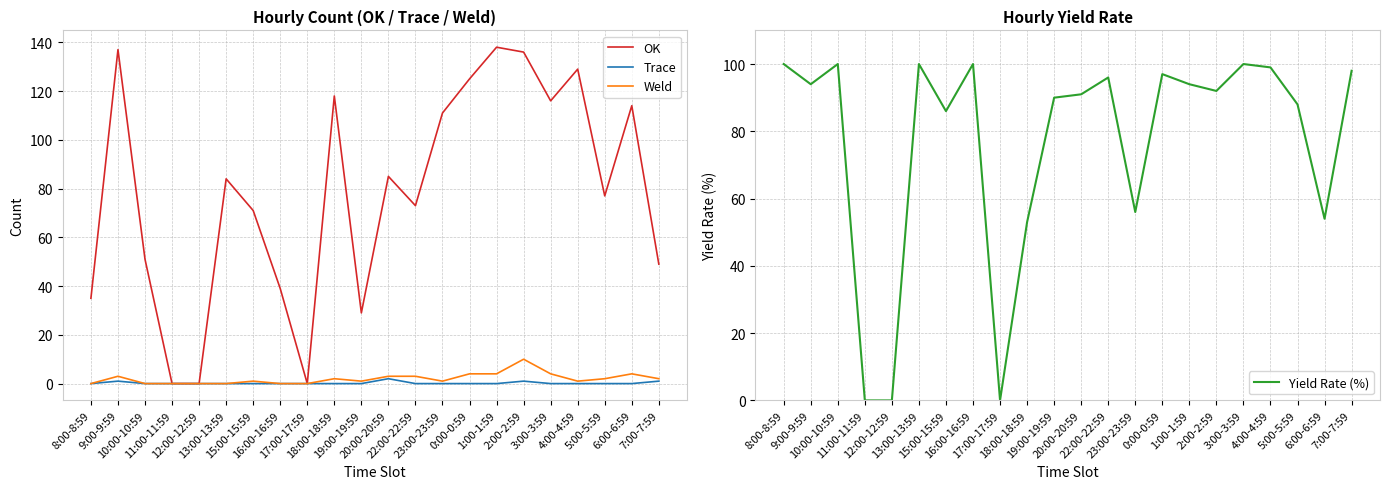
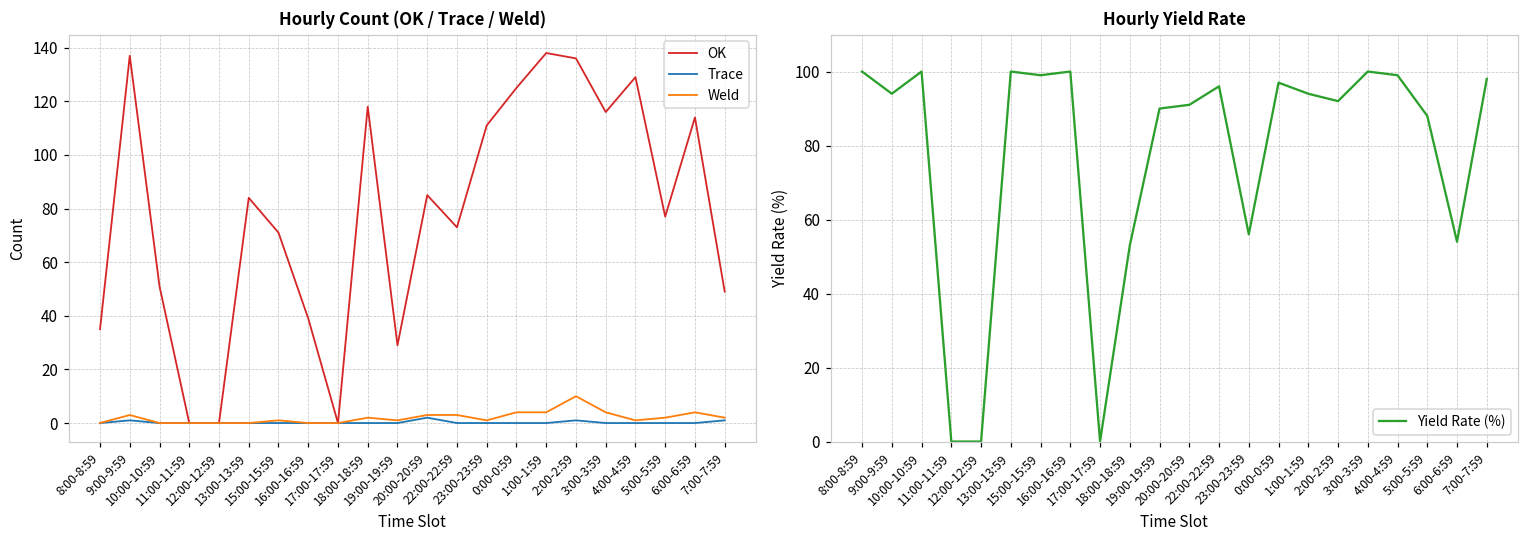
Hourly Yield Rate, 15:00-15:59: 86 -> 99
